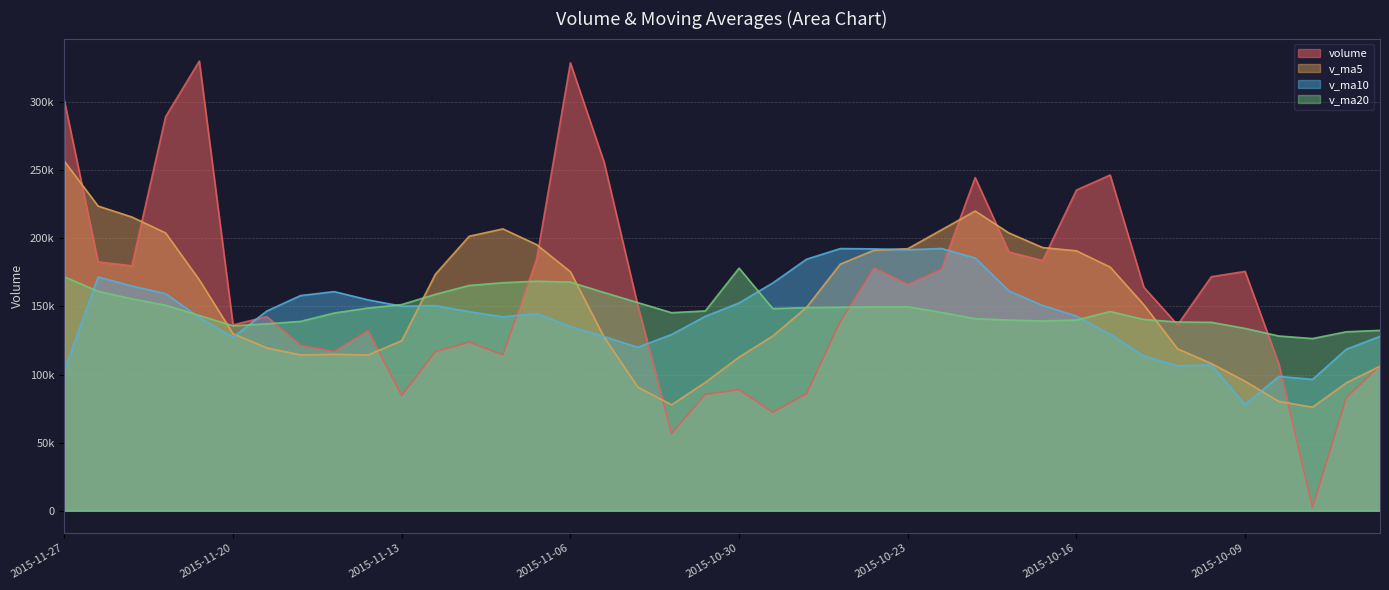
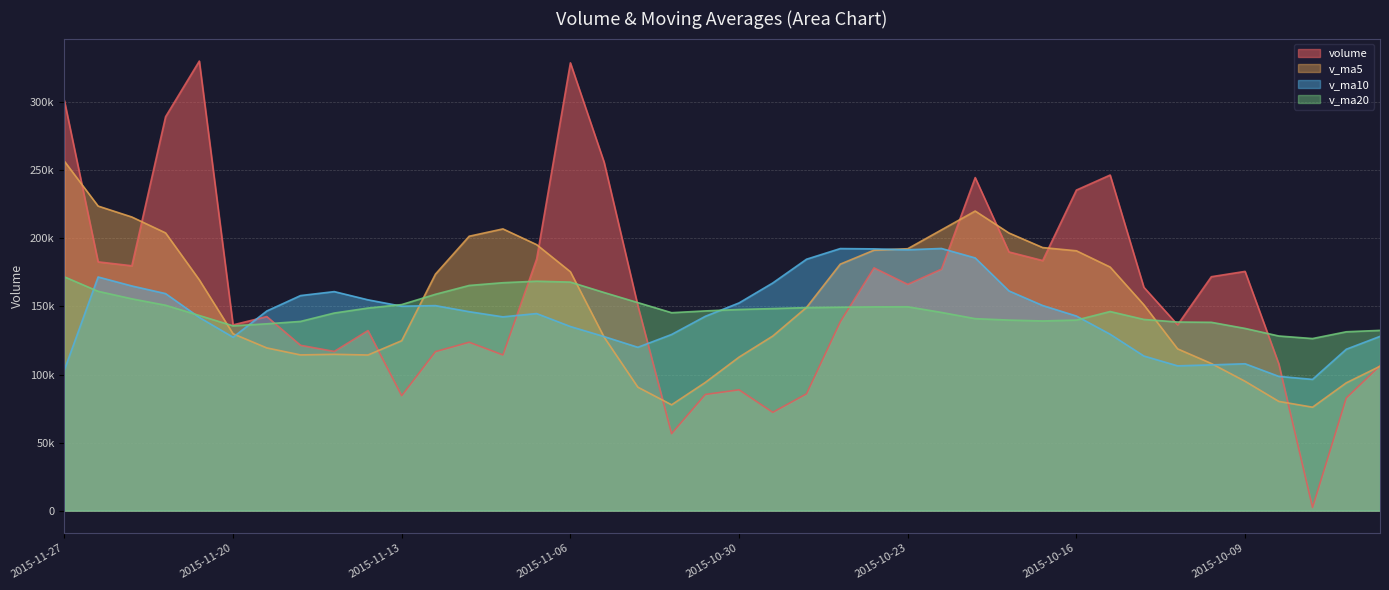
v_ma20, 2015-10-30: 178000 -> 148000
v_ma10, 2015-10-09: 78000 -> 108000
